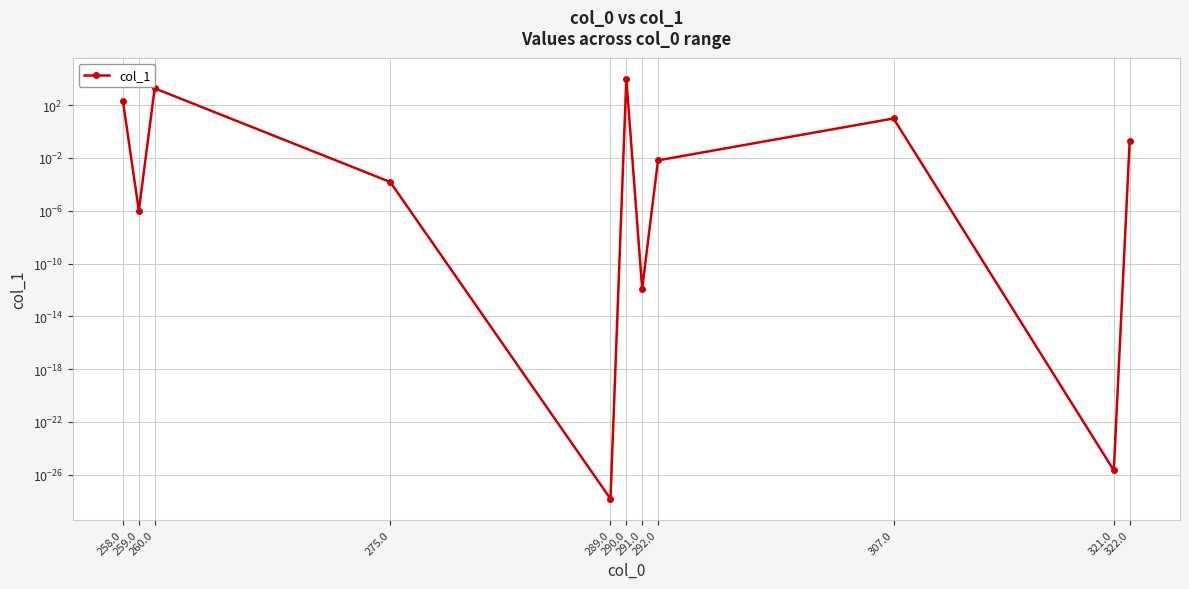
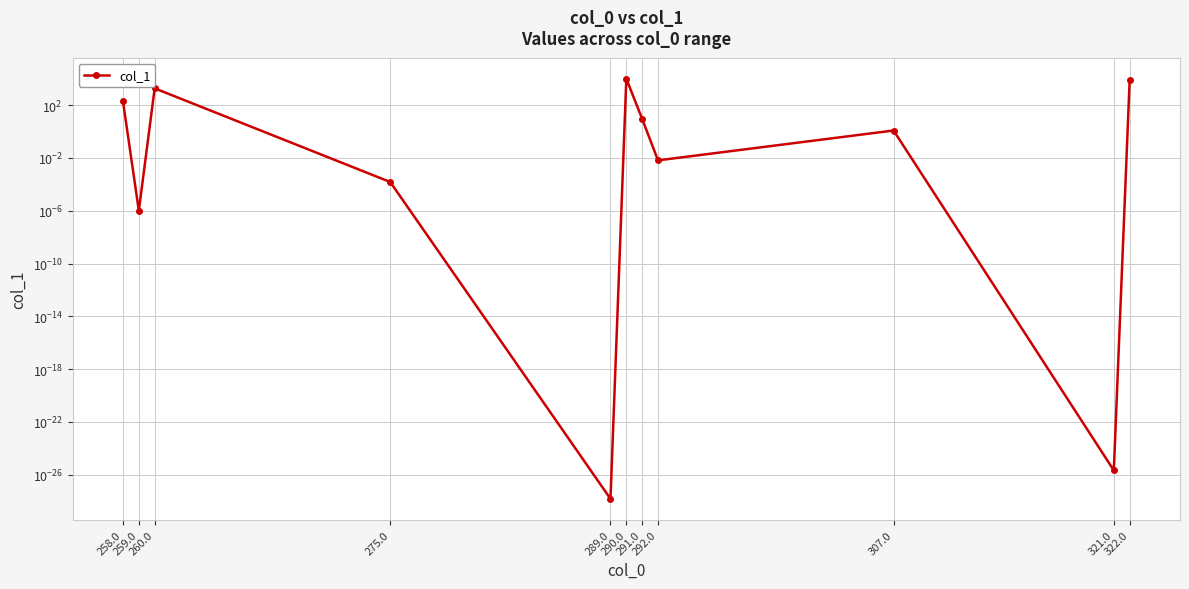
291.0: 0 -> 10
307.0: 10 -> 1
322.0: 0.2 -> 10000
